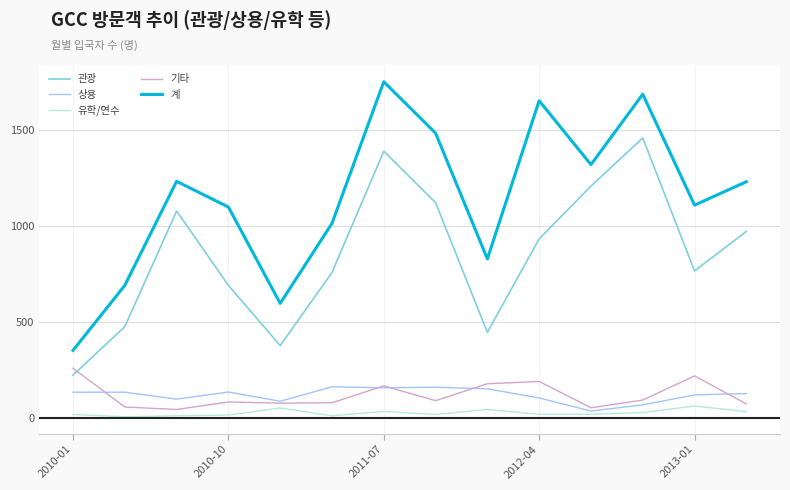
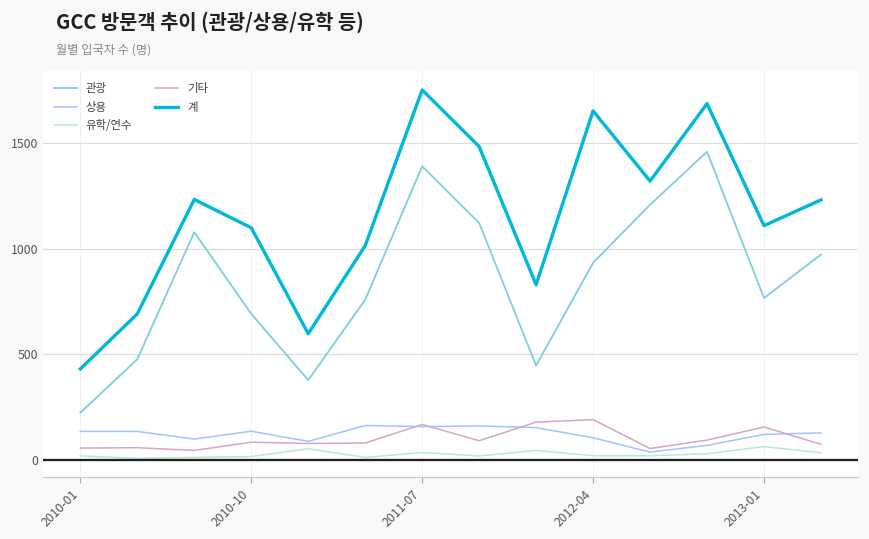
기타, 2010-01: 260 -> 60
계, 2010-01: 350 -> 430
기타, 2013-01: 220 -> 160
